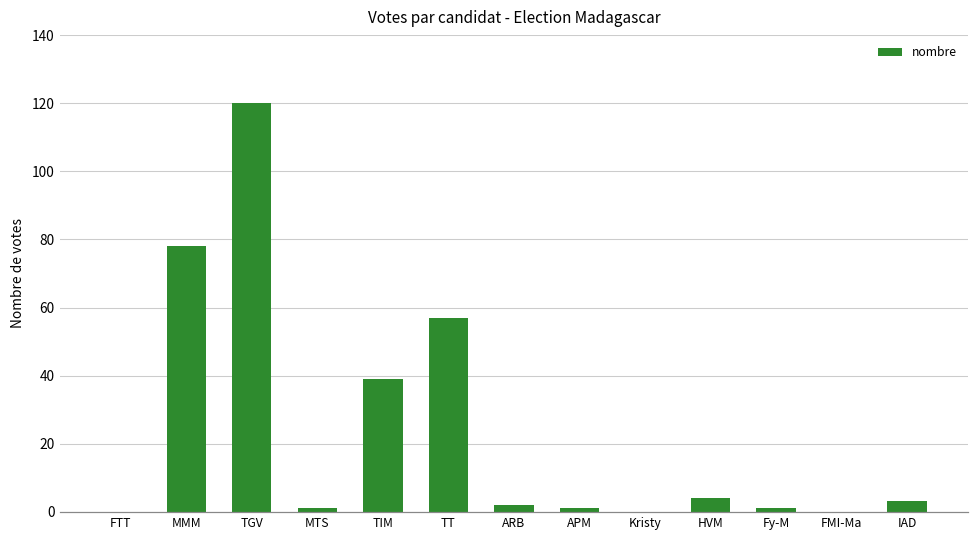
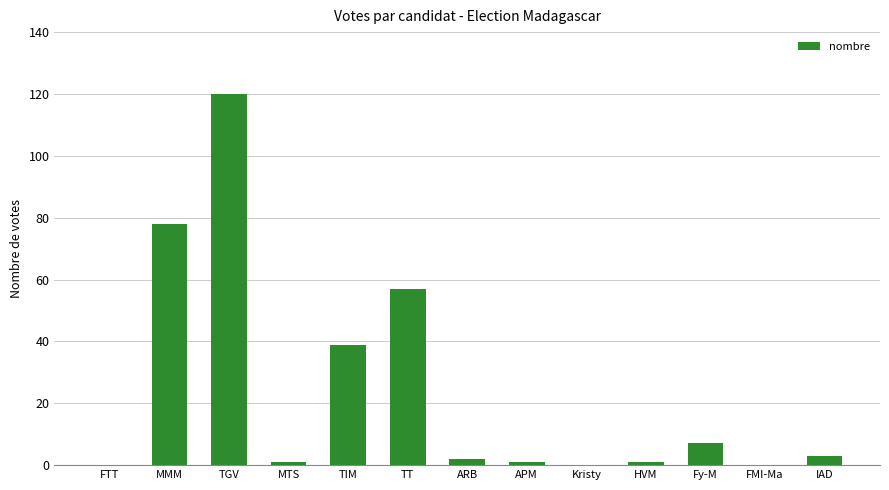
HVM: 4 -> 1
Fy-M: 1 -> 7
